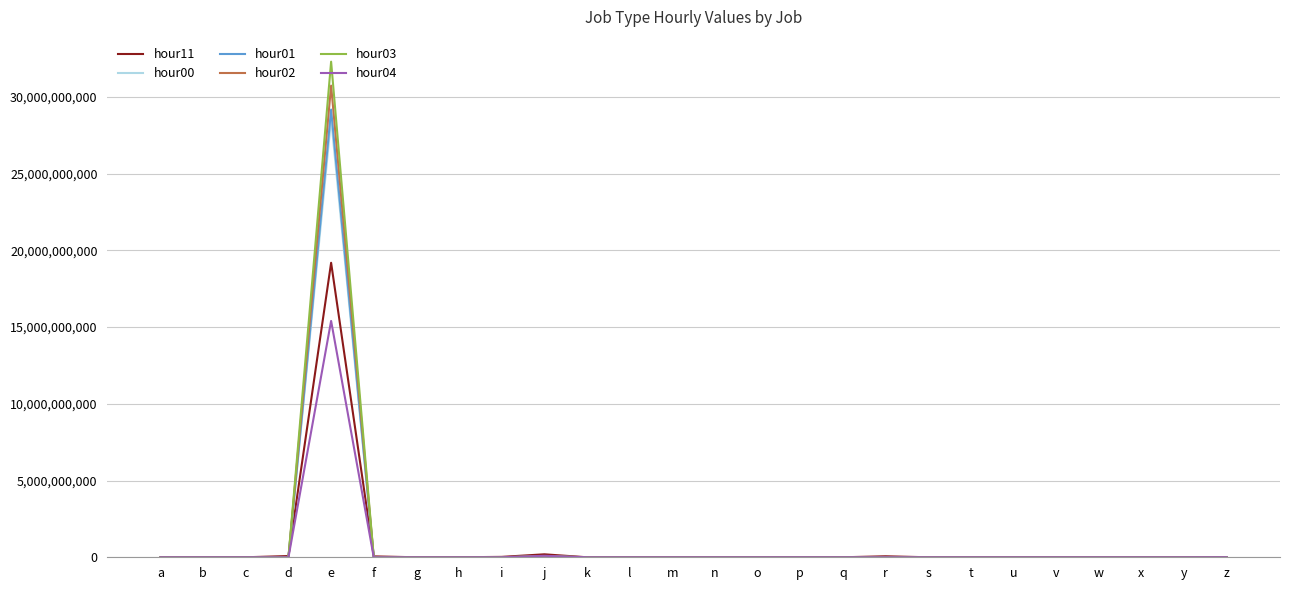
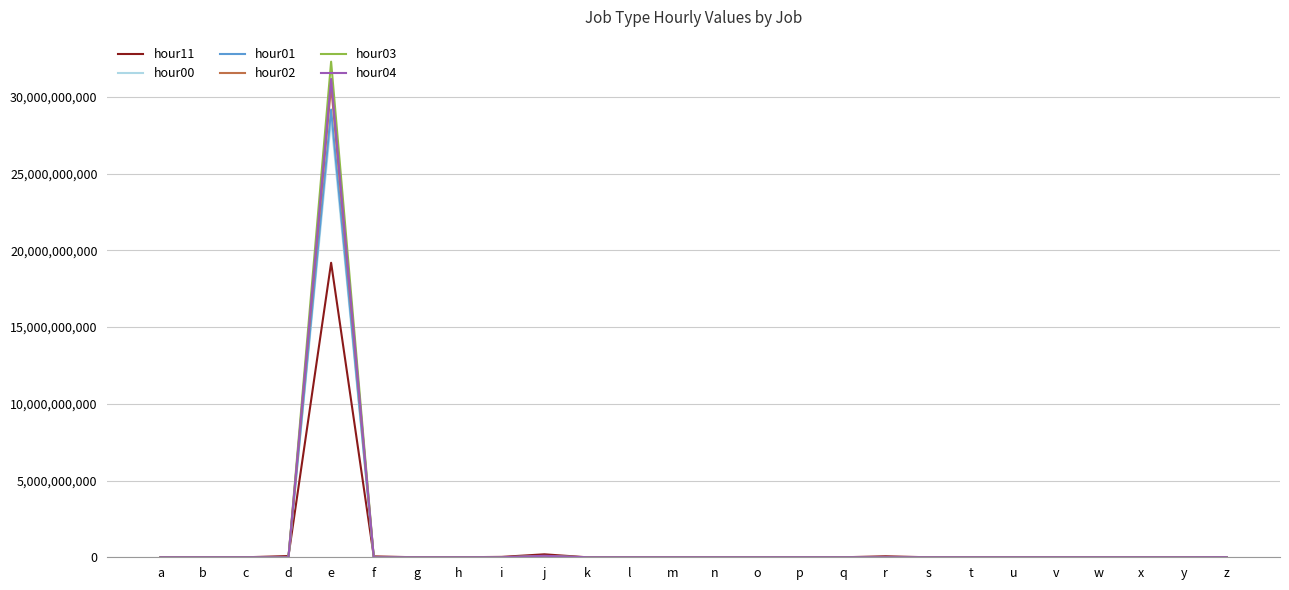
hour04, e: 15,400,000,000 -> 31,200,000,000
